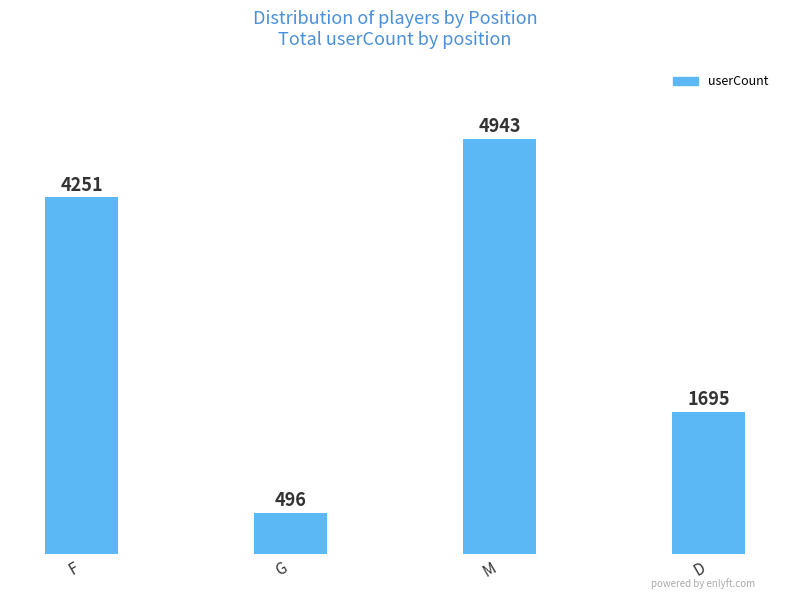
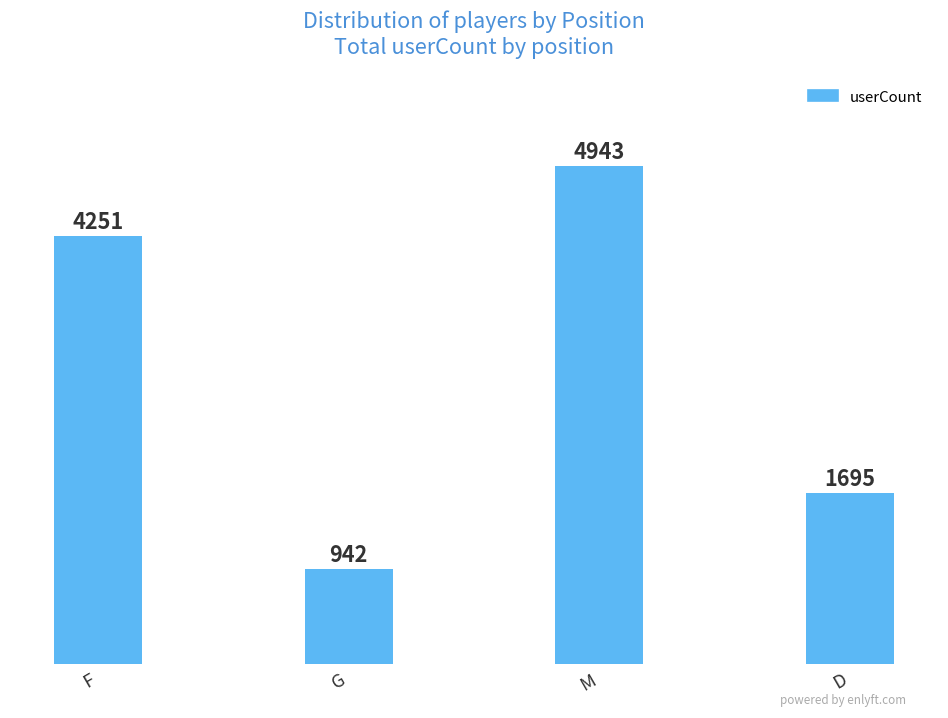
G: 496 -> 942
